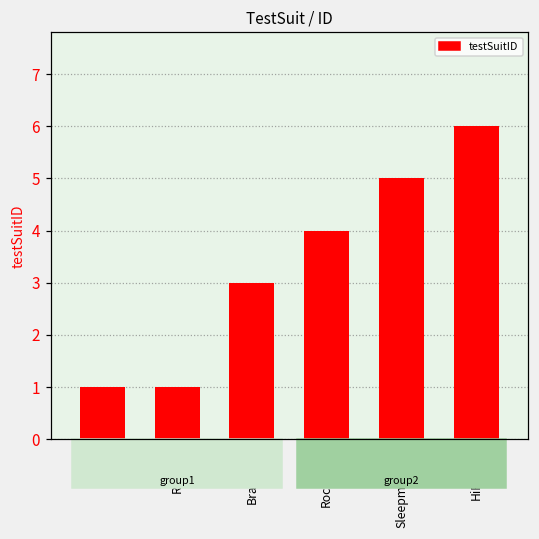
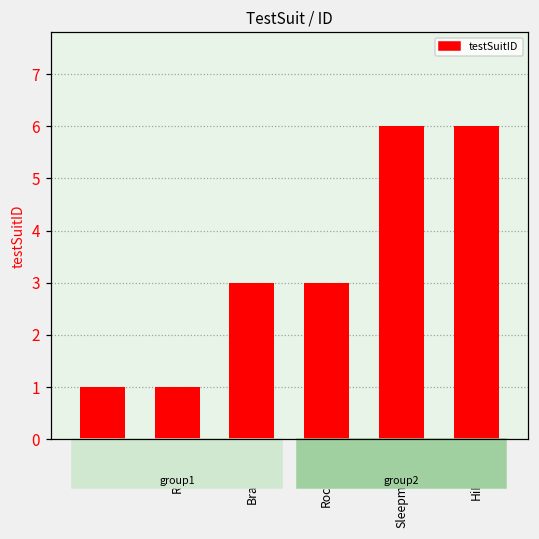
Rochester: 4 -> 3
Sleepmasters: 5 -> 6
